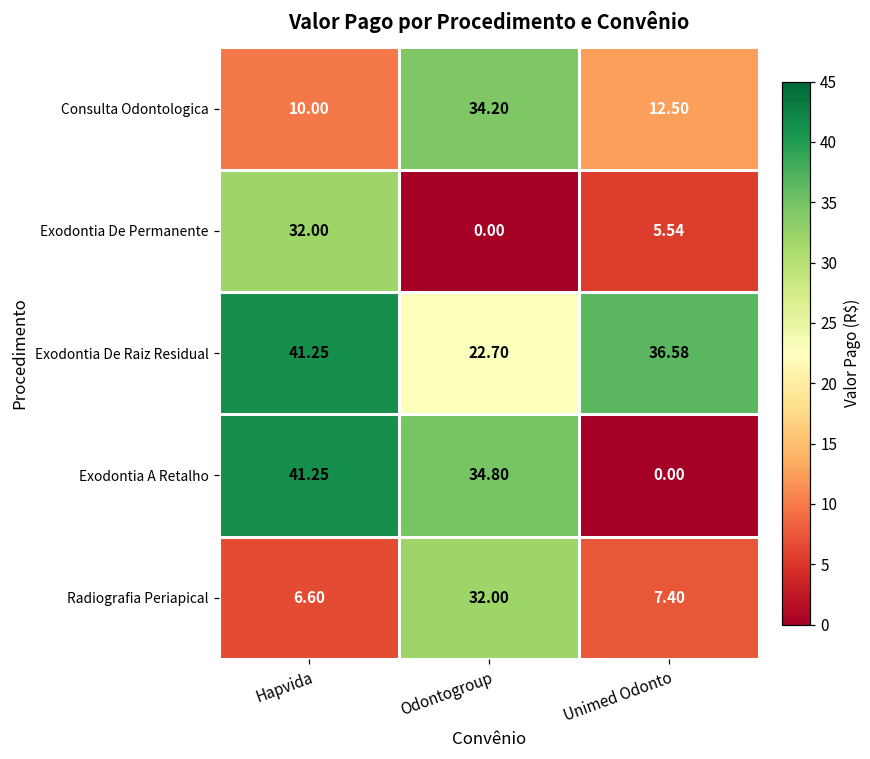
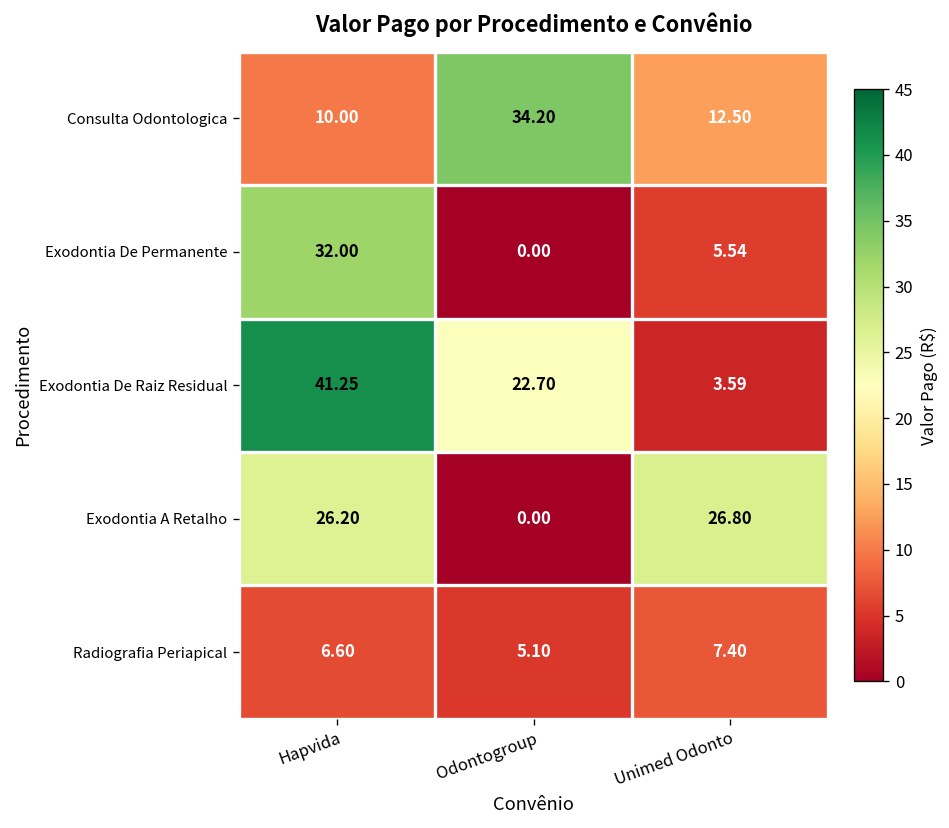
Exodontia De Raiz Residual, Unimed Odonto: 36.58 -> 3.59
Exodontia A Retalho, Hapvida: 41.25 -> 26.20
Exodontia A Retalho, Odontogroup: 34.80 -> 0.00
Exodontia A Retalho, Unimed Odonto: 0.00 -> 26.80
Radiografia Periapical, Odontogroup: 32.00 -> 5.10
